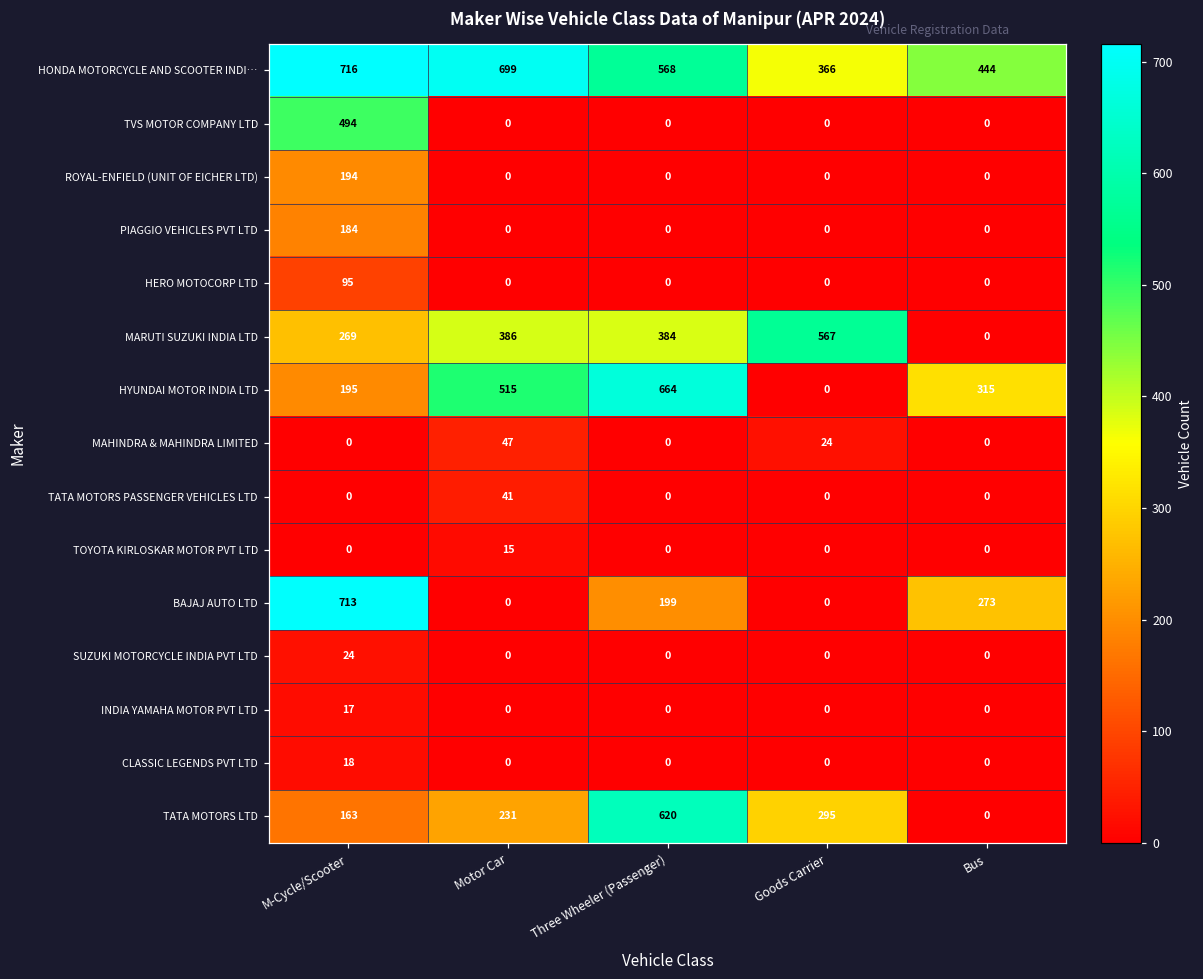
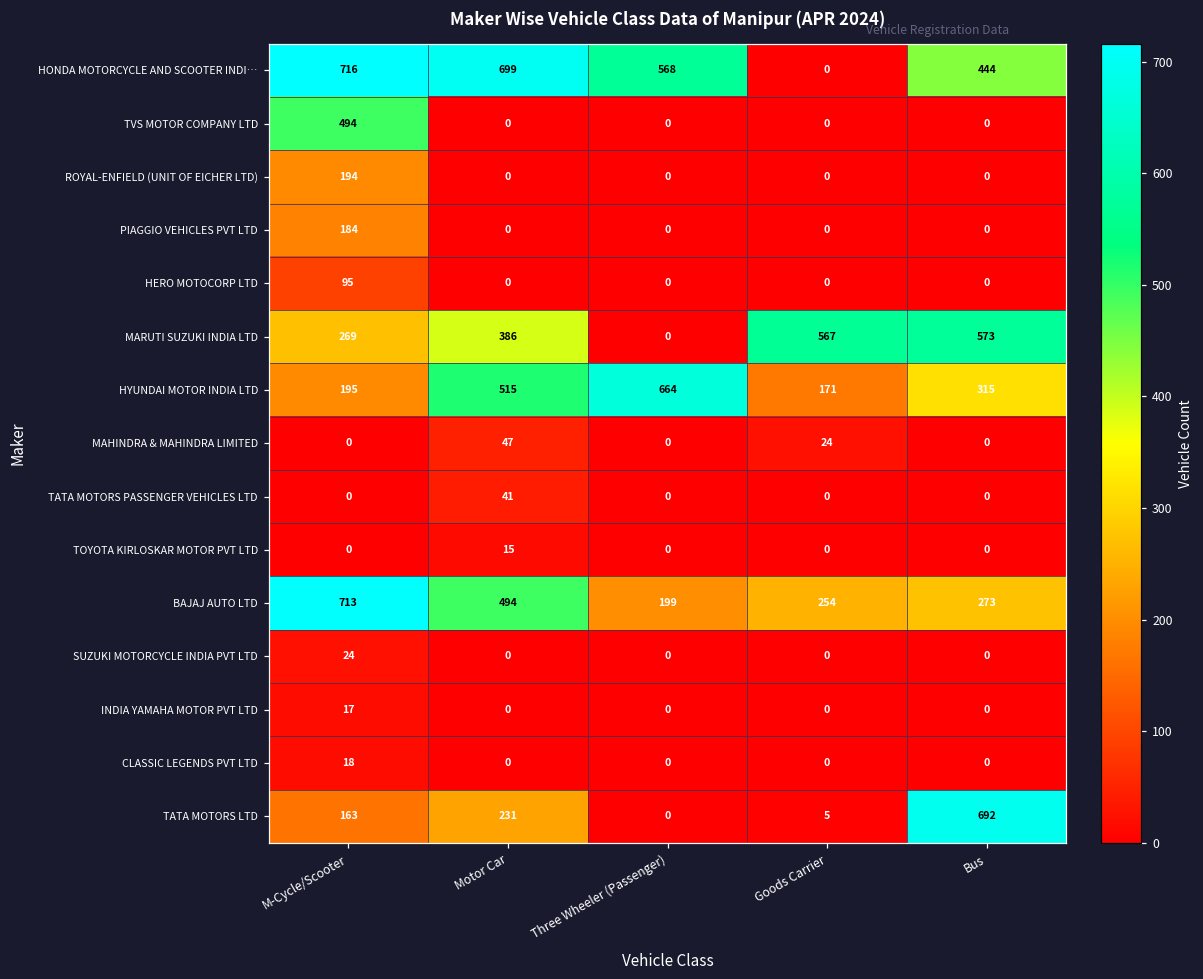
HONDA MOTORCYCLE AND SCOOTER INDI…, Goods Carrier: 366 -> 0
MARUTI SUZUKI INDIA LTD, Three Wheeler (Passenger): 384 -> 0
MARUTI SUZUKI INDIA LTD, Bus: 0 -> 573
HYUNDAI MOTOR INDIA LTD, Goods Carrier: 0 -> 171
BAJAJ AUTO LTD, Motor Car: 0 -> 494
BAJAJ AUTO LTD, Goods Carrier: 0 -> 254
TATA MOTORS LTD, Three Wheeler (Passenger): 620 -> 0
TATA MOTORS LTD, Goods Carrier: 295 -> 5
TATA MOTORS LTD, Bus: 0 -> 692
